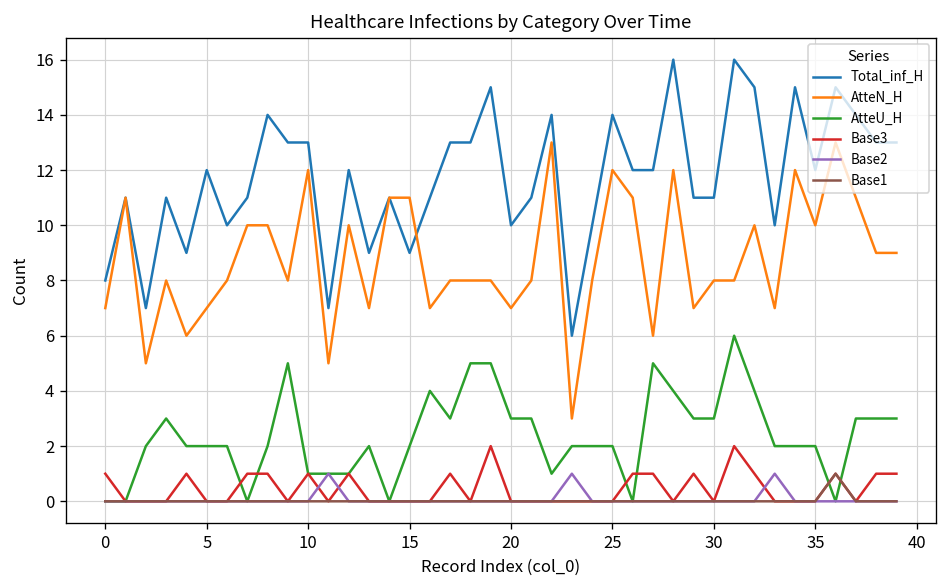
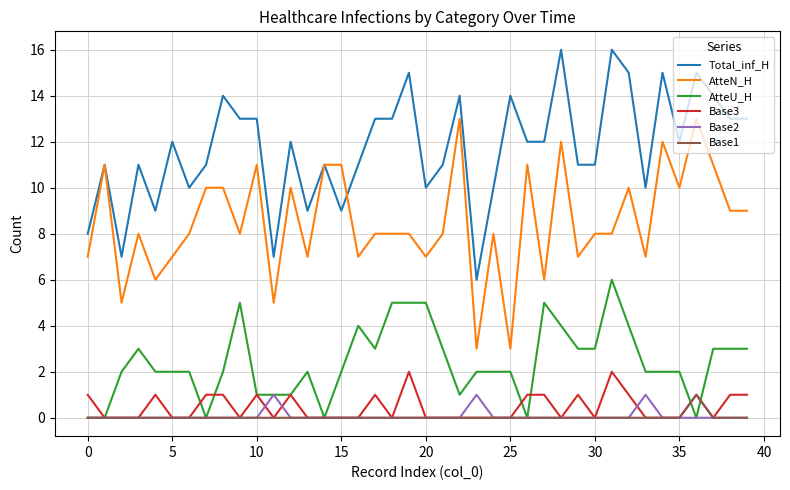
AtteN_H, 10: 12 -> 11
AtteU_H, 20: 3 -> 5
AtteN_H, 25: 12 -> 3
